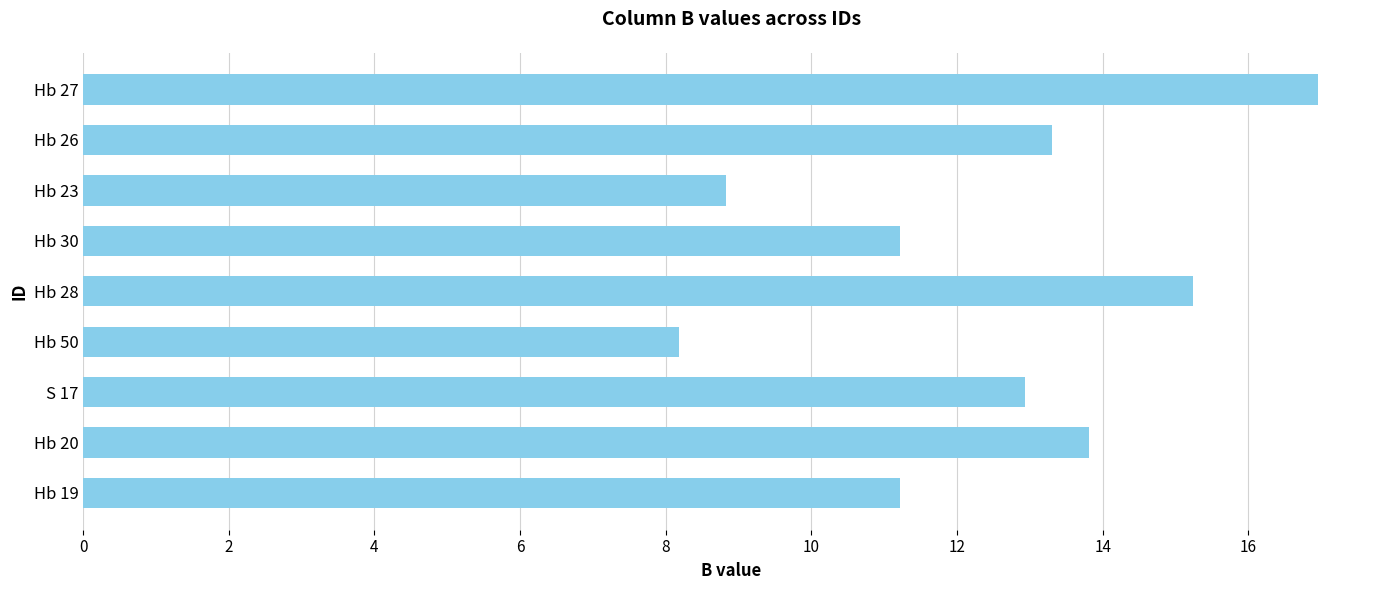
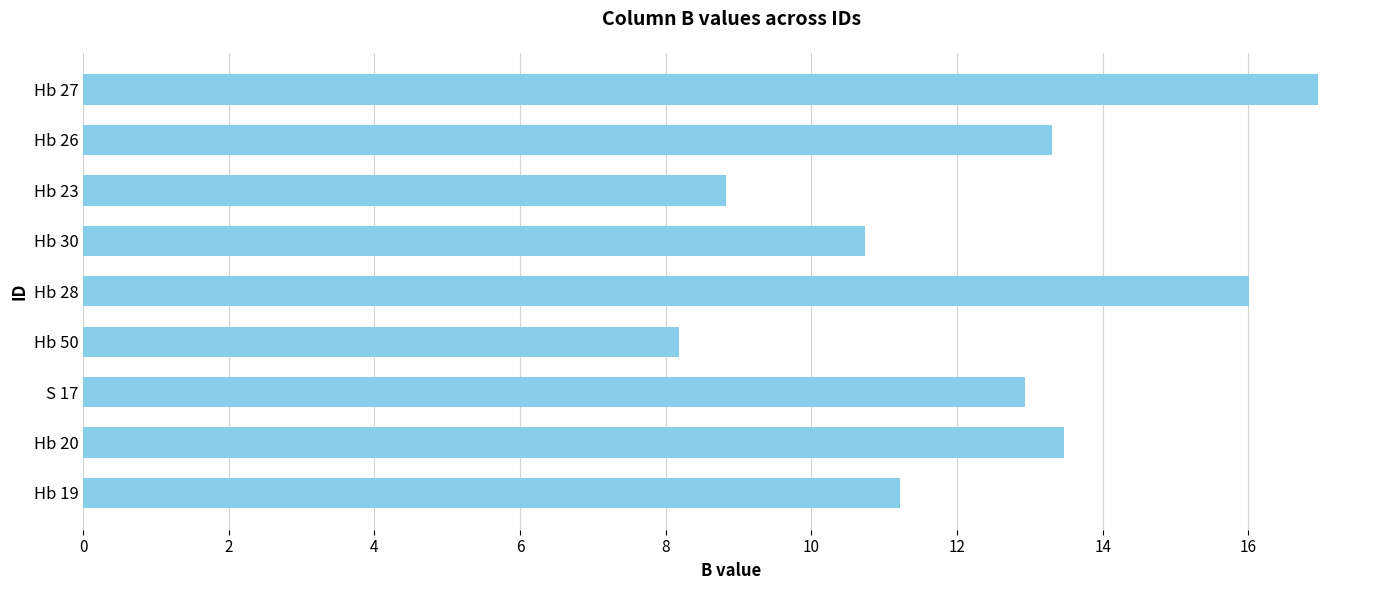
Hb 30: 11.2 -> 10.7
Hb 28: 15.2 -> 16.0
Hb 20: 13.8 -> 13.5
